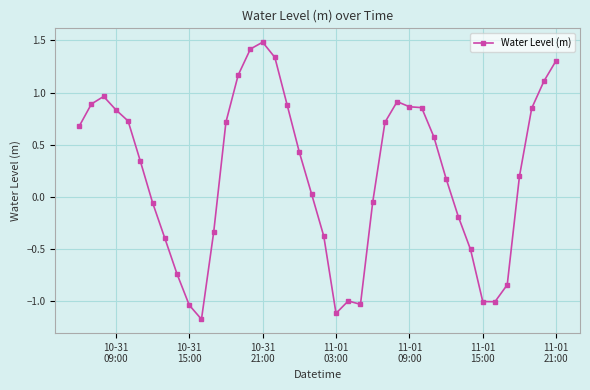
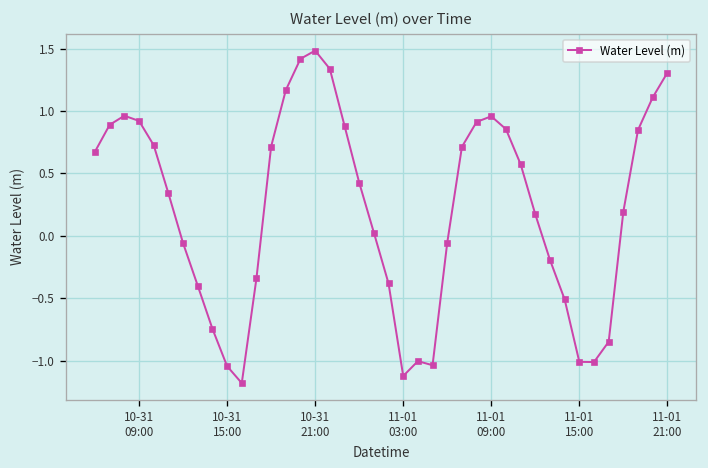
10-31 09:00: 0.83 -> 0.92
11-01 09:00: 0.86 -> 0.96
